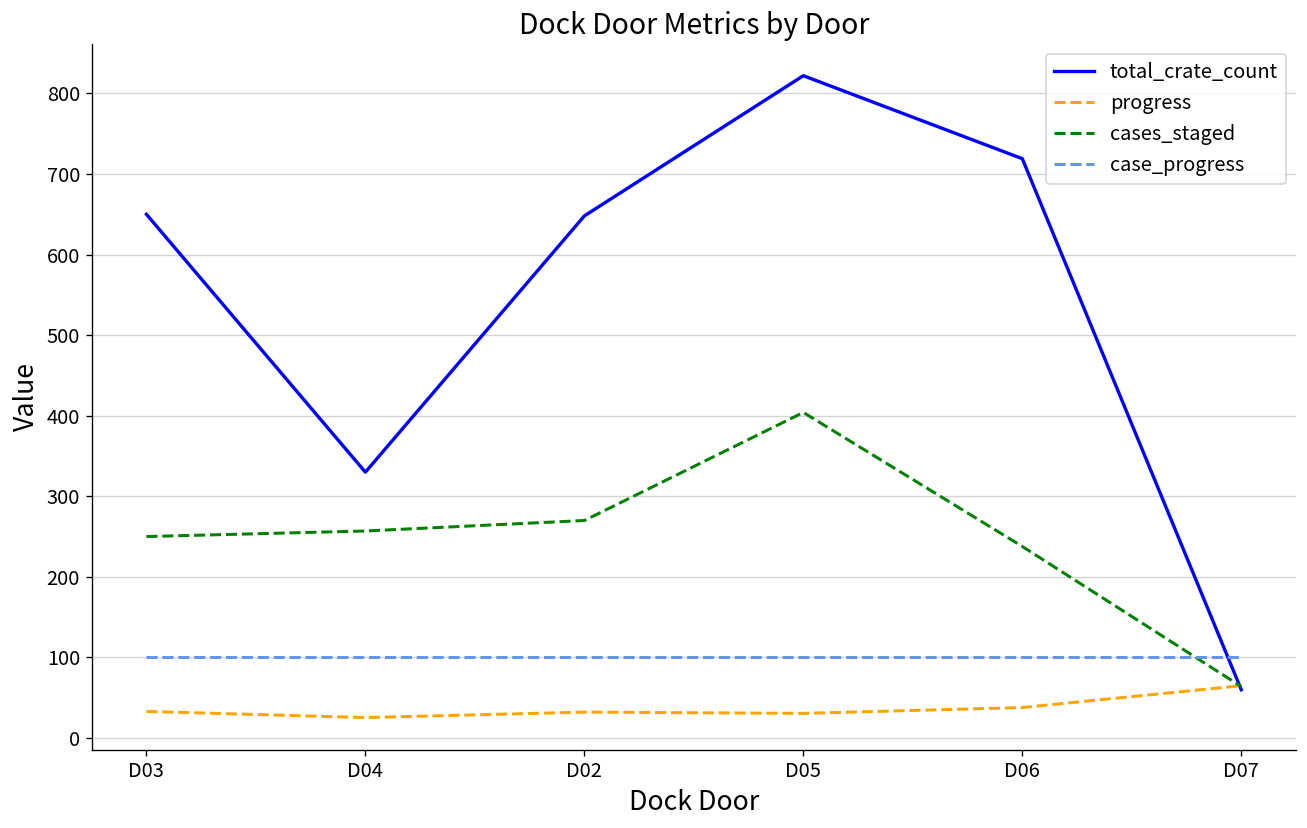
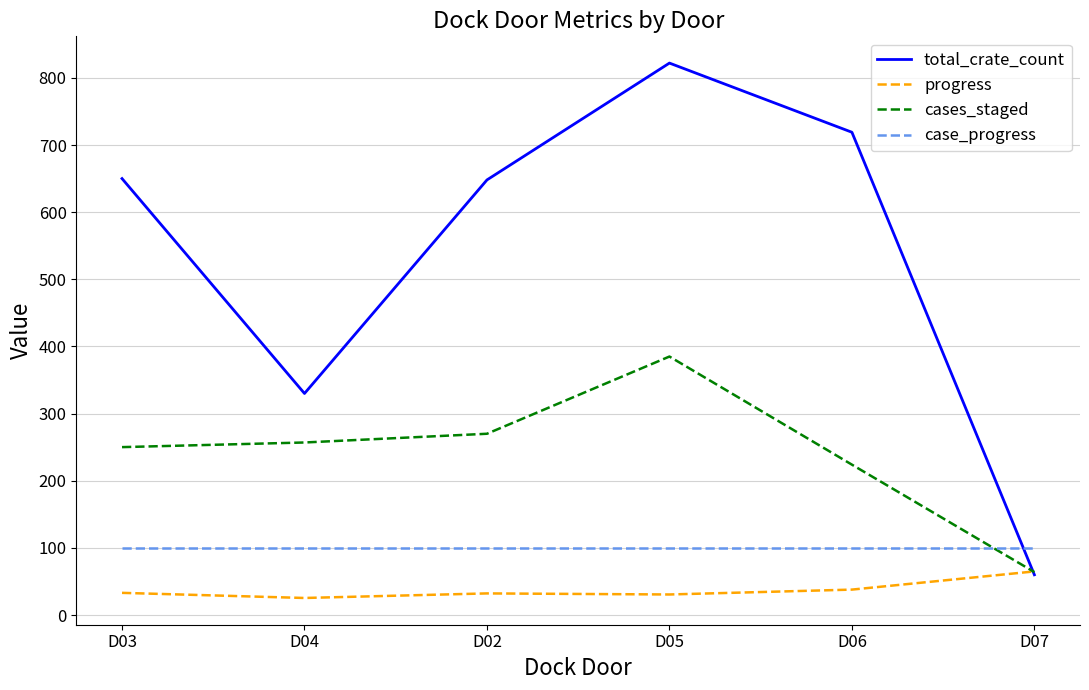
cases_staged, D05: 400 -> 390
cases_staged, D06: 240 -> 220
